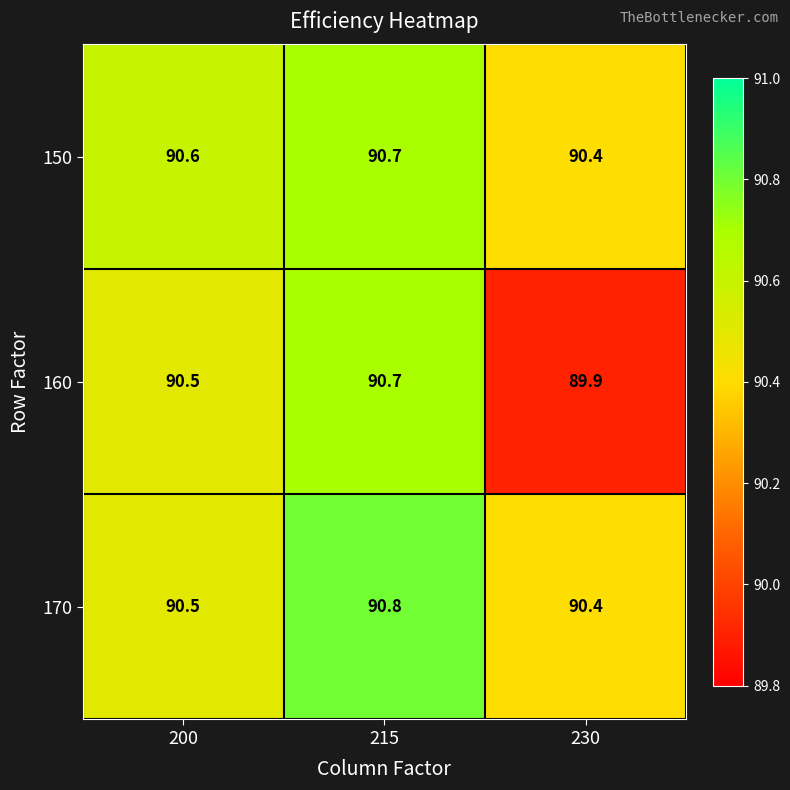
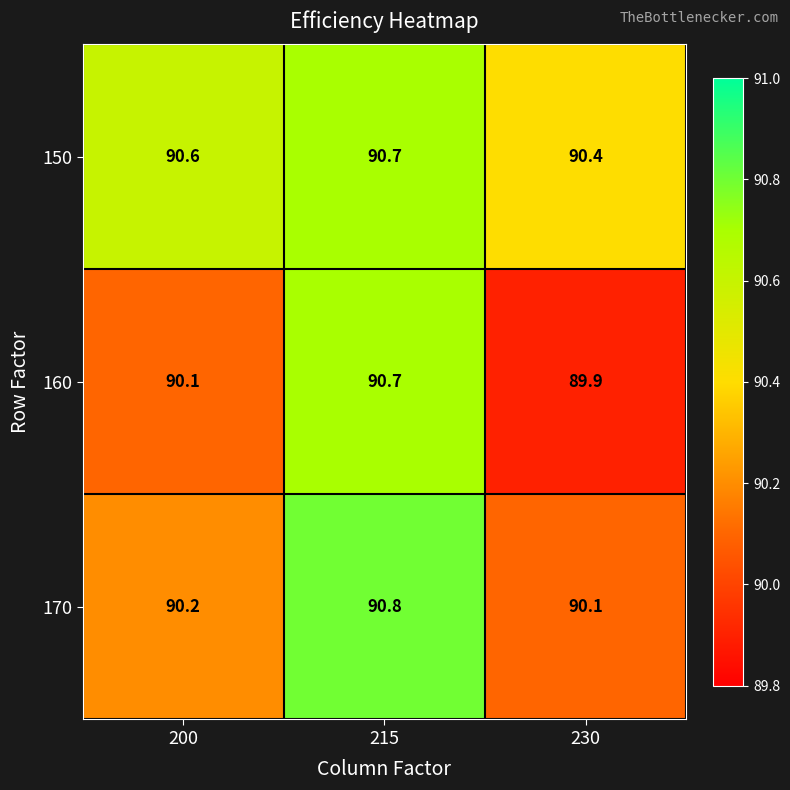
160, 200: 90.5 -> 90.1
170, 200: 90.5 -> 90.2
170, 230: 90.4 -> 90.1
